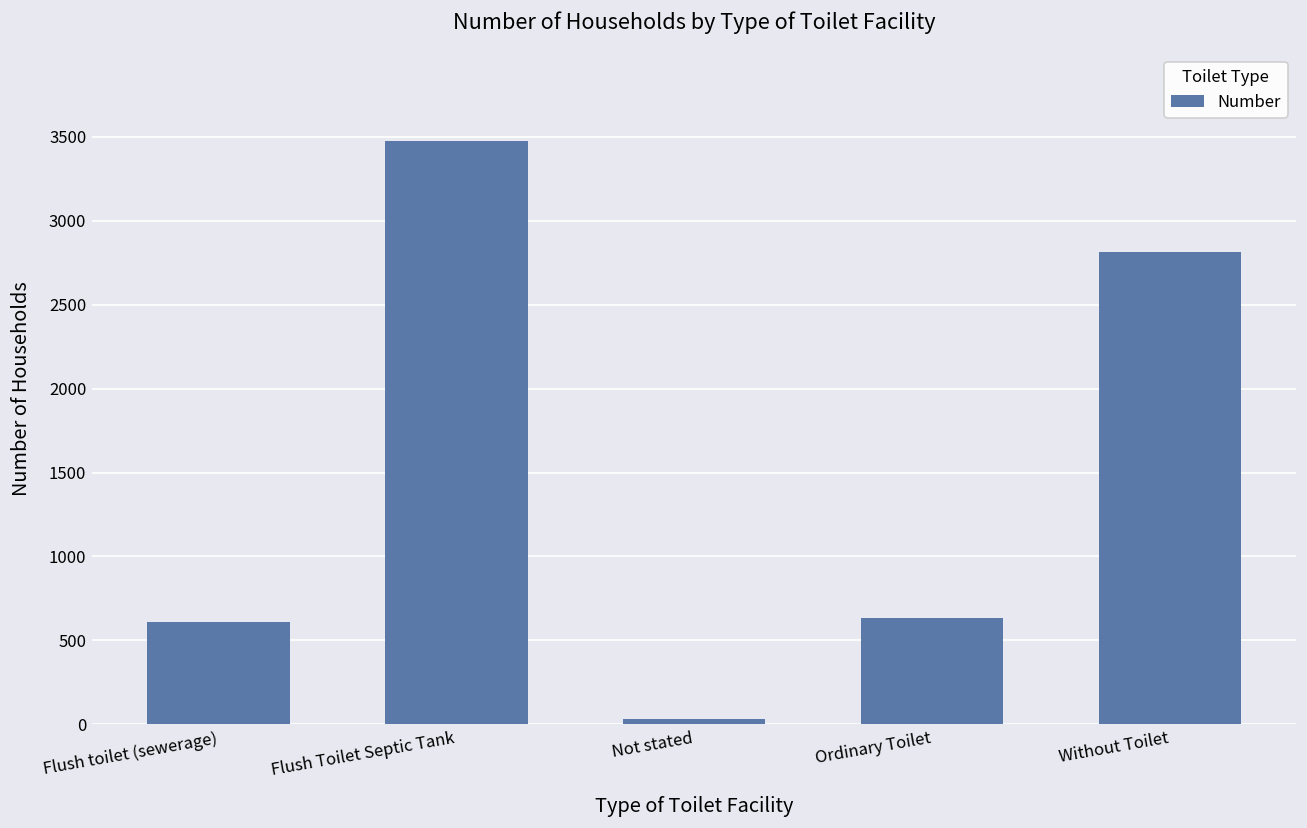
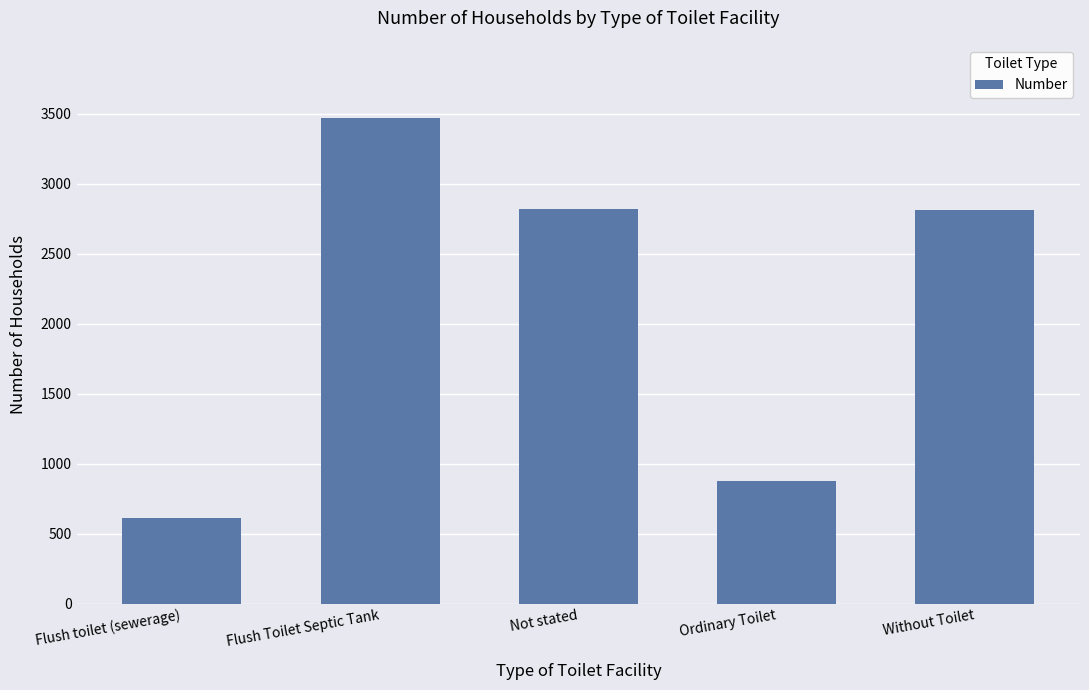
Not stated: 30 -> 2820
Ordinary Toilet: 640 -> 880
